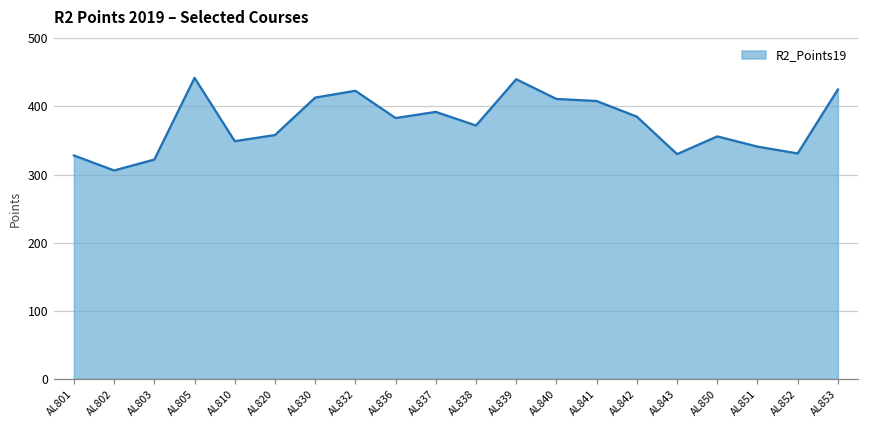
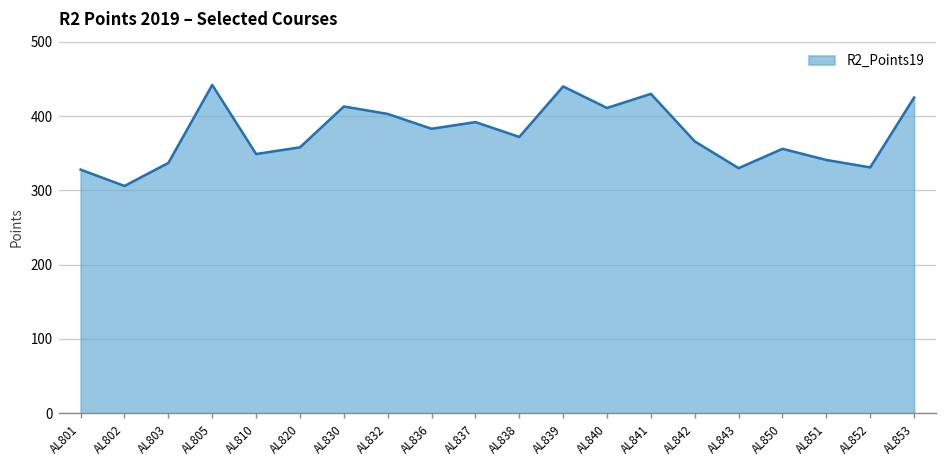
AL803: 320 -> 340
AL832: 420 -> 400
AL841: 410 -> 430
AL842: 390 -> 370
